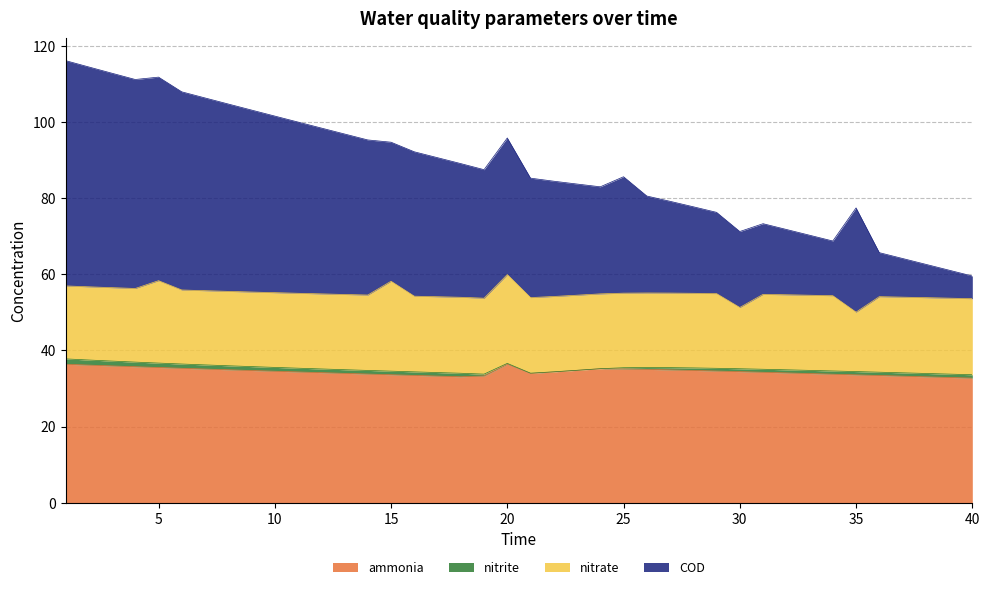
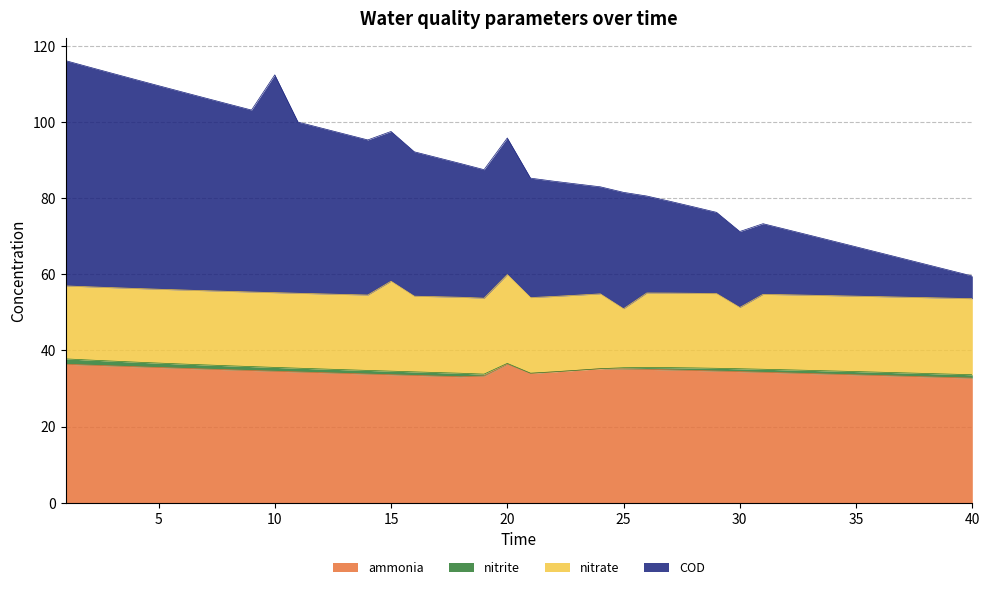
nitrate, 5: 22 -> 19
COD, 10: 46 -> 57
COD, 15: 37 -> 39
nitrate, 25: 20 -> 15
nitrate, 35: 16 -> 20
COD, 35: 27 -> 13
